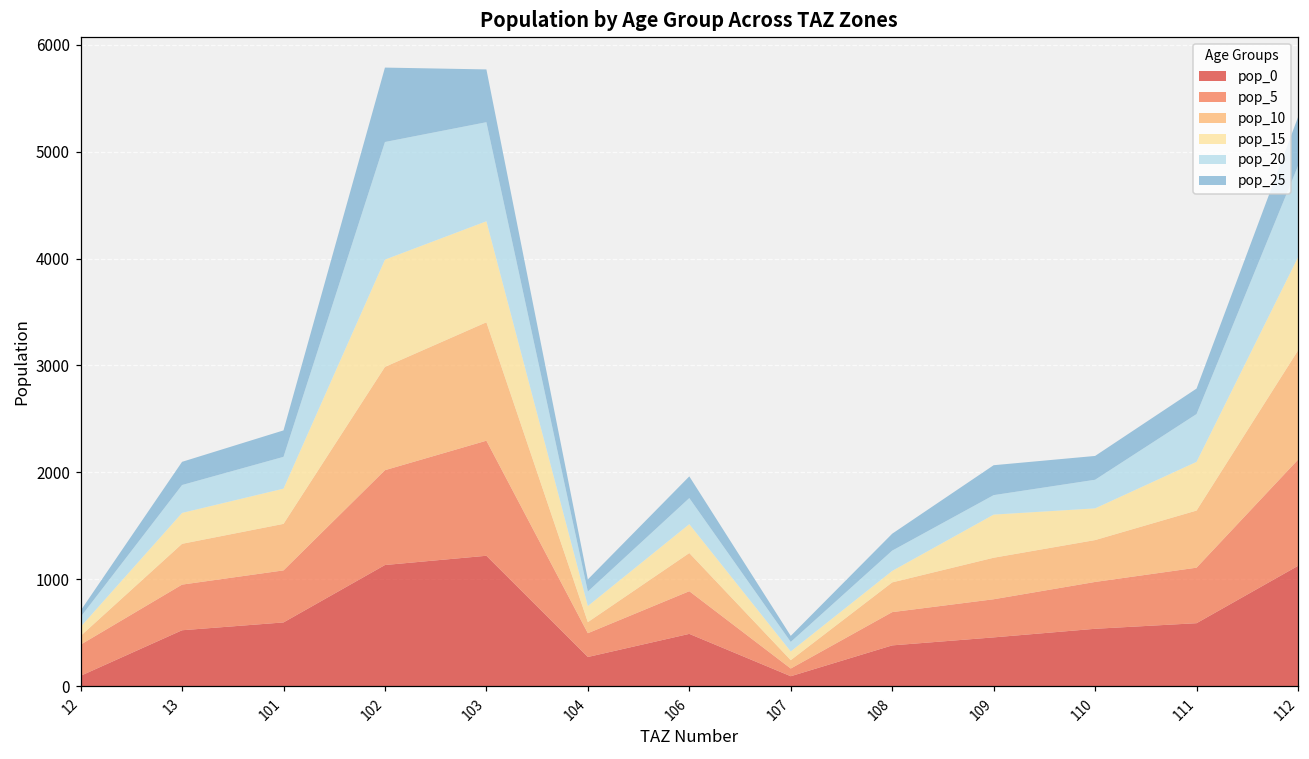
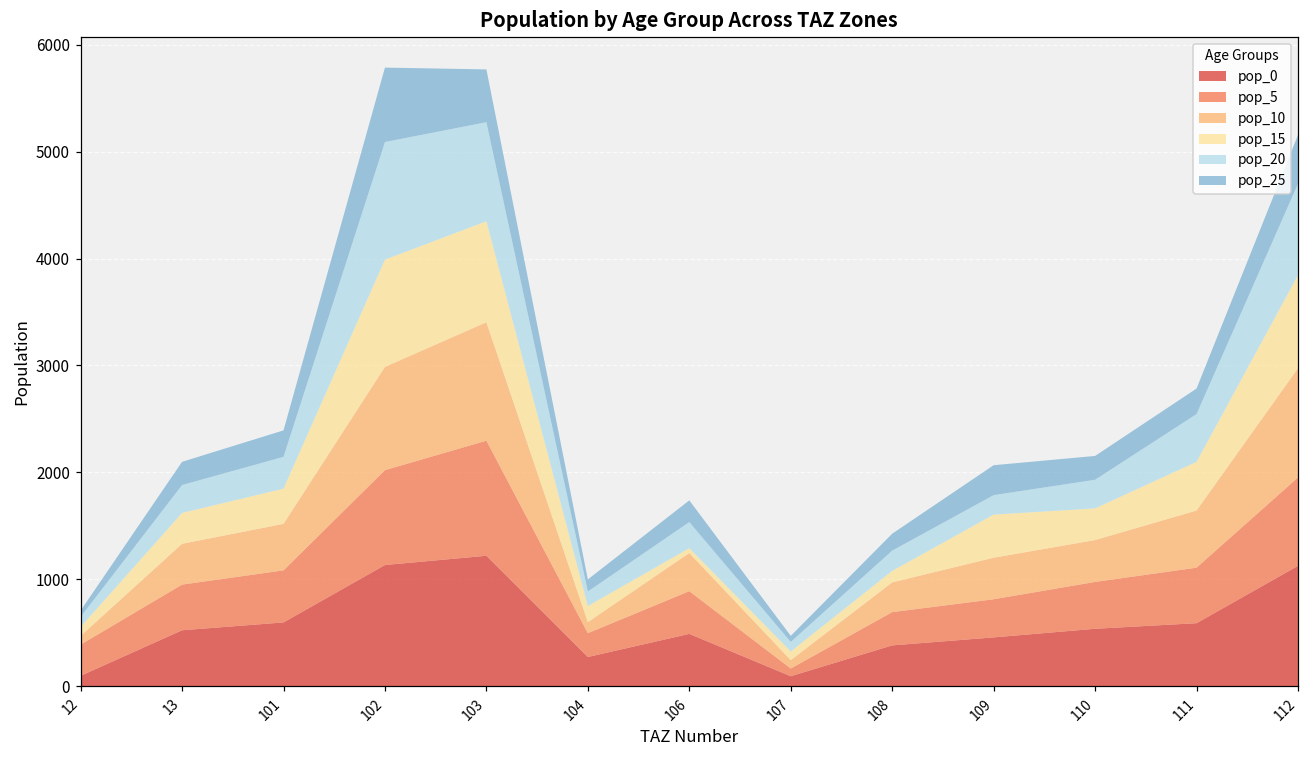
pop_15, 106: 300 -> 0
pop_5, 112: 1000 -> 800
